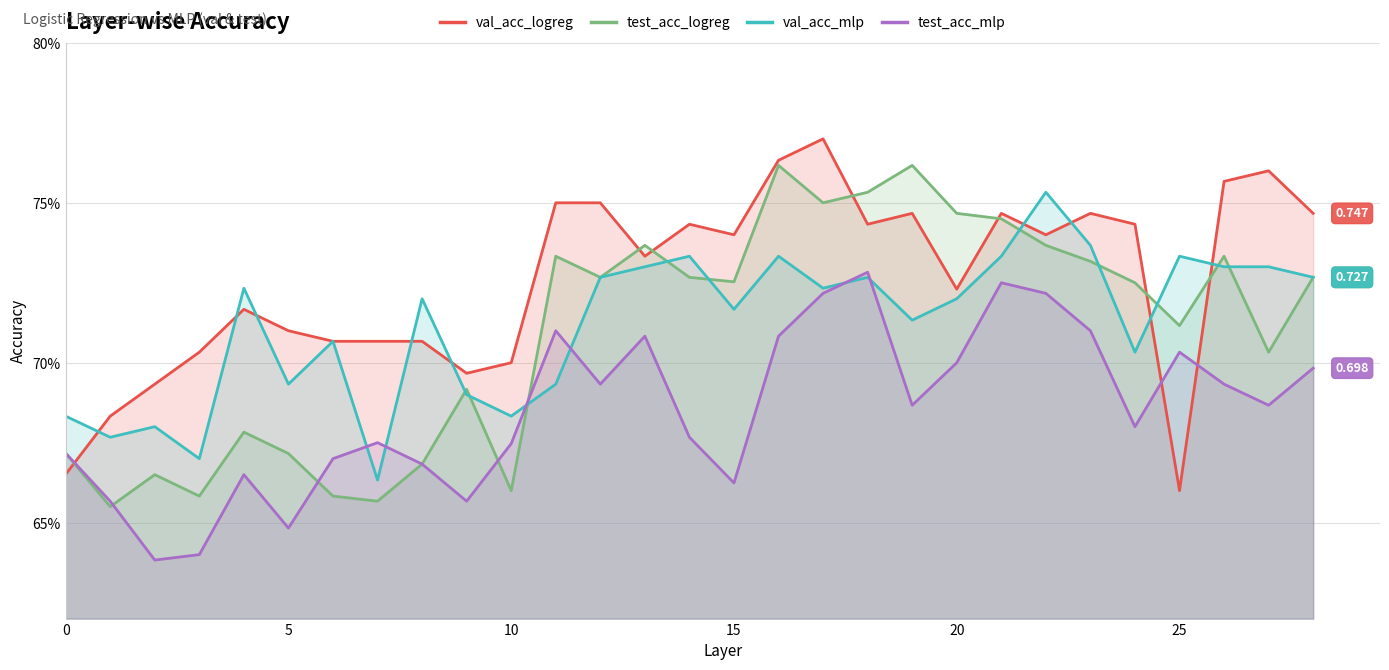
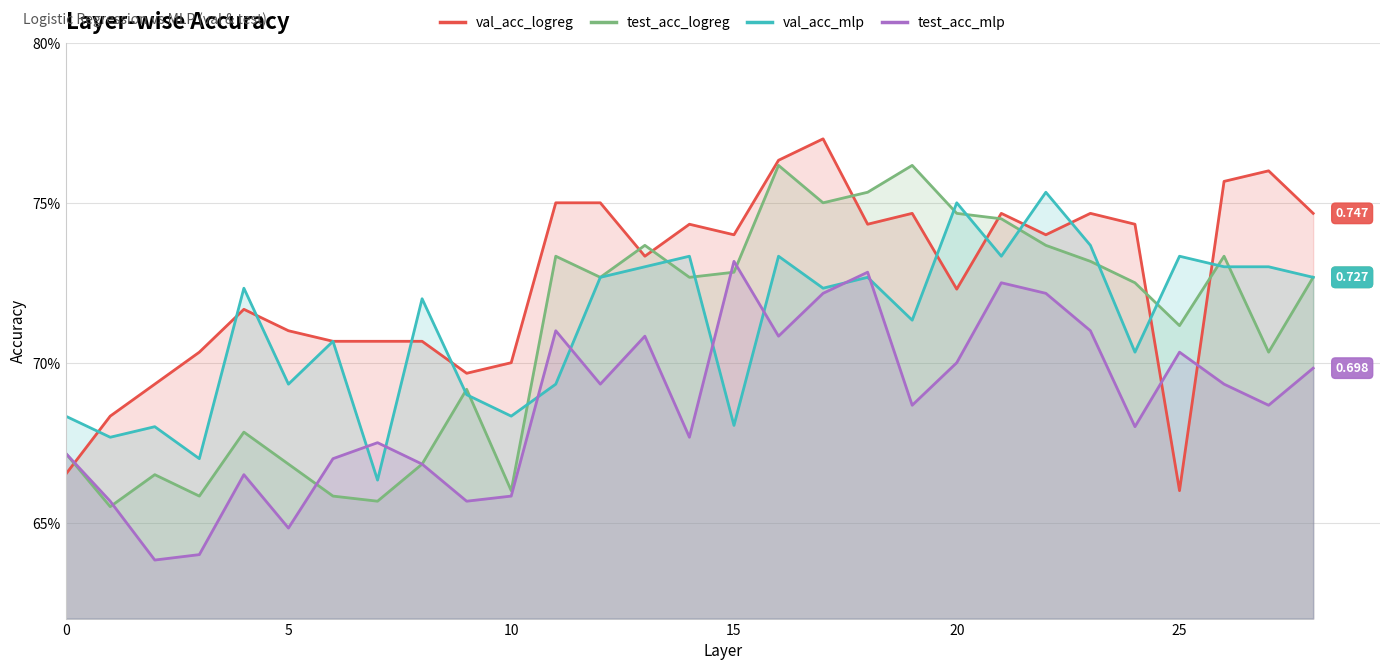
test_acc_logreg, 5: 67.2% -> 66.8%
test_acc_mlp, 10: 67.5% -> 65.8%
test_acc_logreg, 15: 72.5% -> 72.8%
val_acc_mlp, 15: 71.7% -> 68.0%
test_acc_mlp, 15: 66.2% -> 73.2%
val_acc_mlp, 20: 72.0% -> 75.0%
